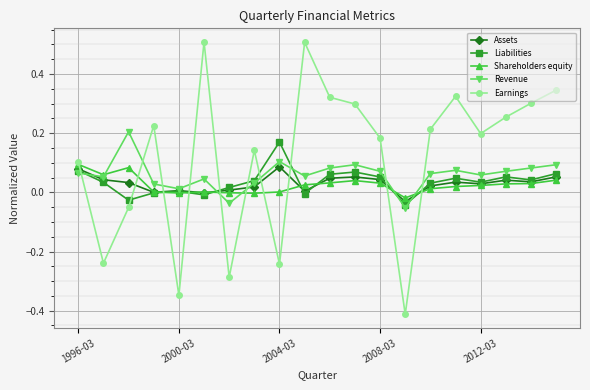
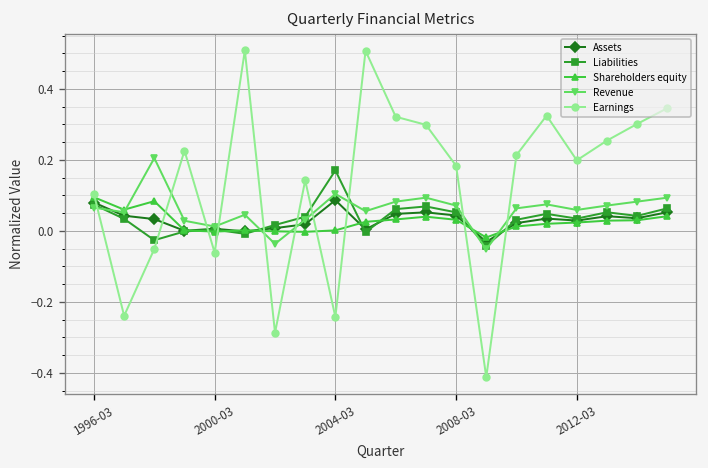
Earnings, 2000-03: -0.35 -> -0.06
